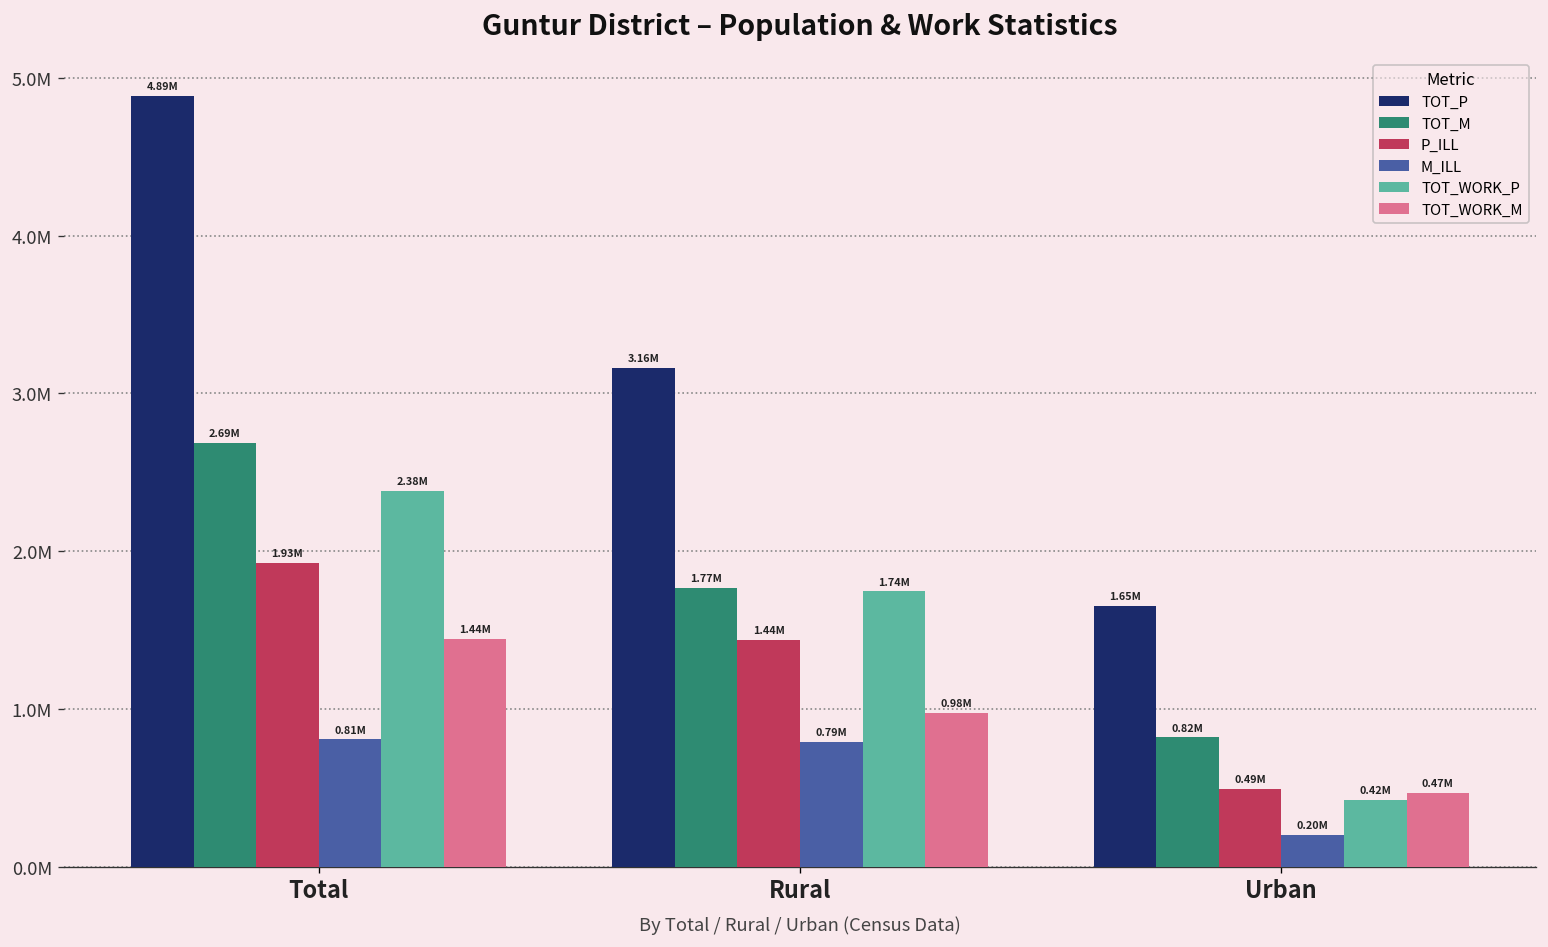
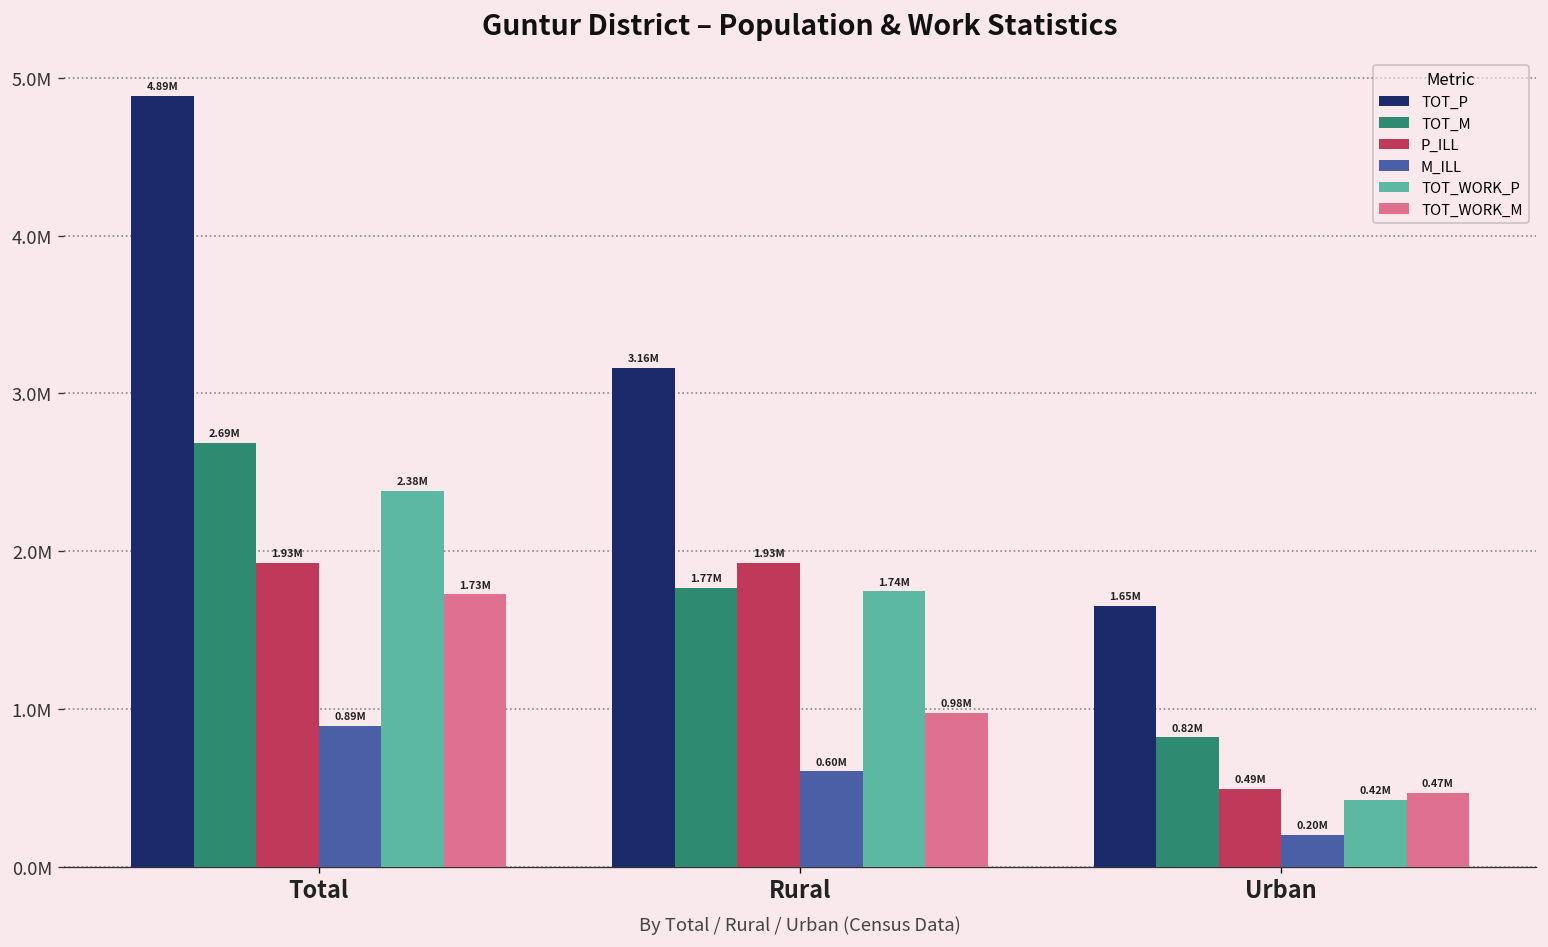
M_ILL, Total: 0.81M -> 0.89M
TOT_WORK_M, Total: 1.44M -> 1.73M
P_ILL, Rural: 1.44M -> 1.93M
M_ILL, Rural: 0.79M -> 0.60M
